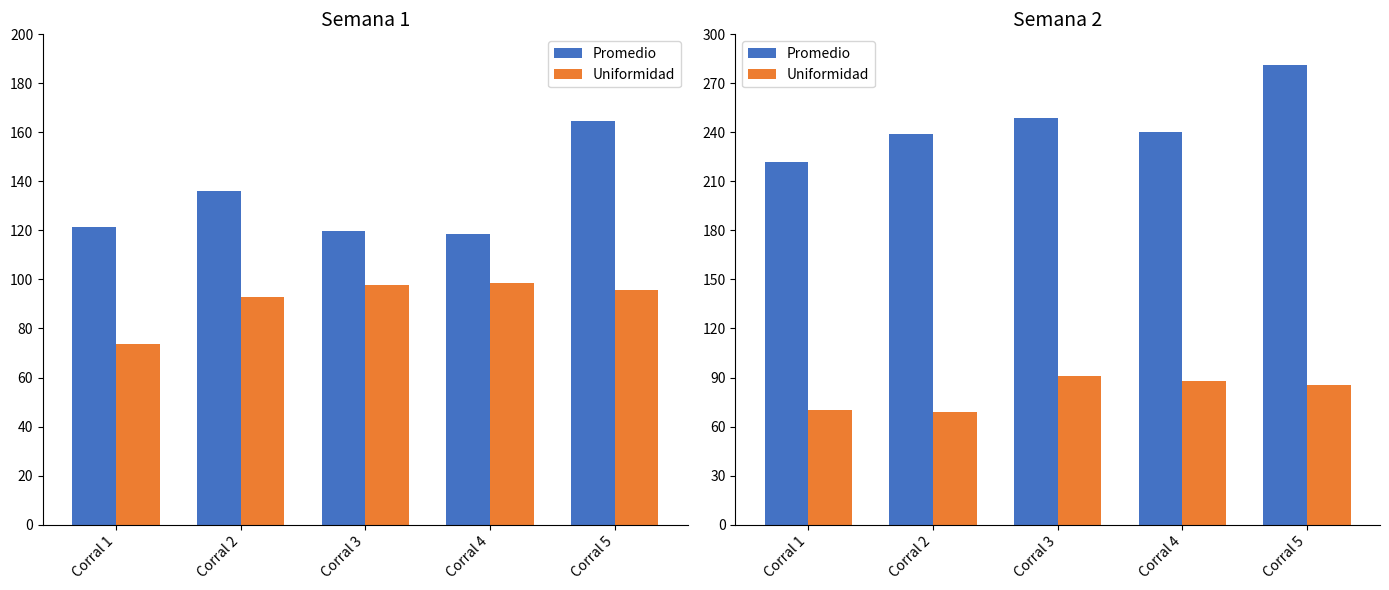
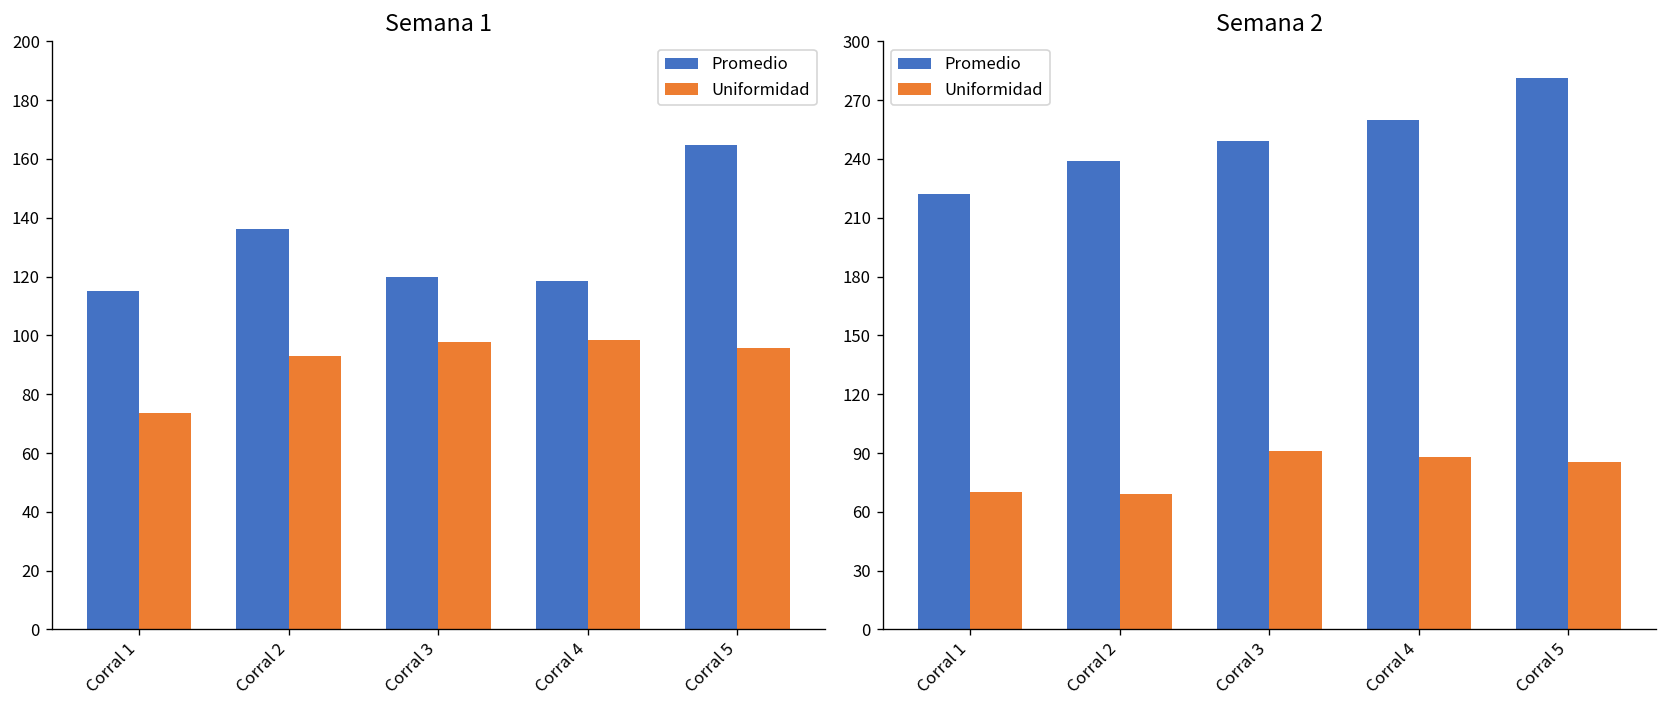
Semana 1, Promedio, Corral 1: 121 -> 115
Semana 2, Promedio, Corral 4: 240 -> 260
